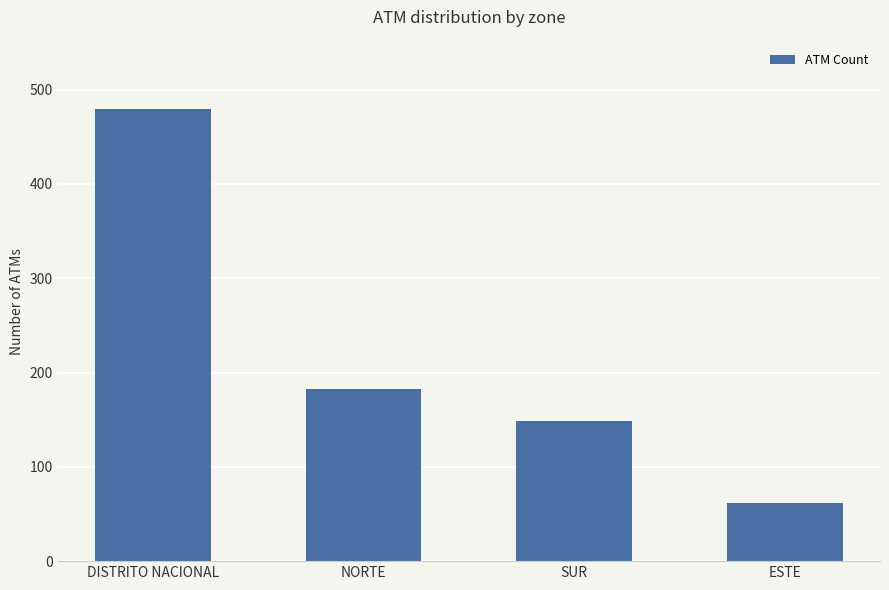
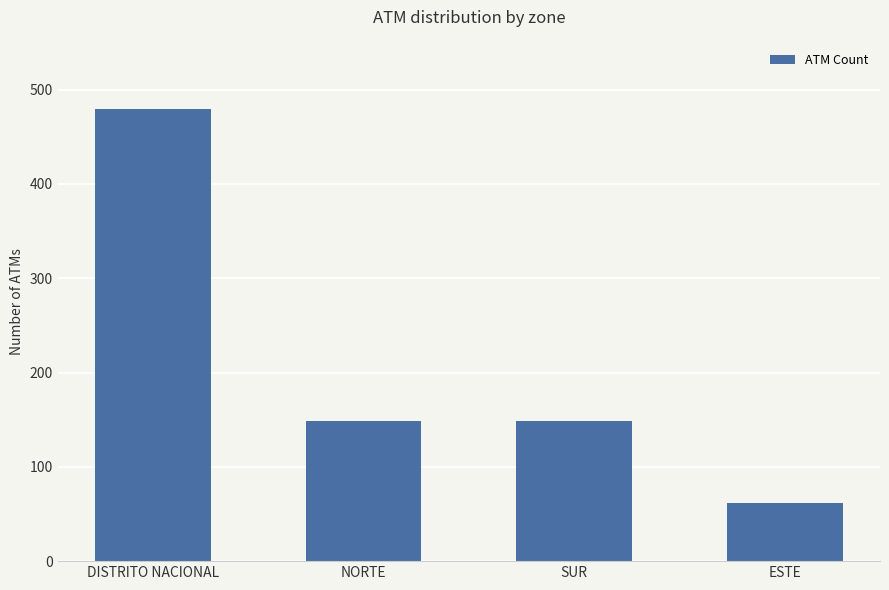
NORTE: 180 -> 150
